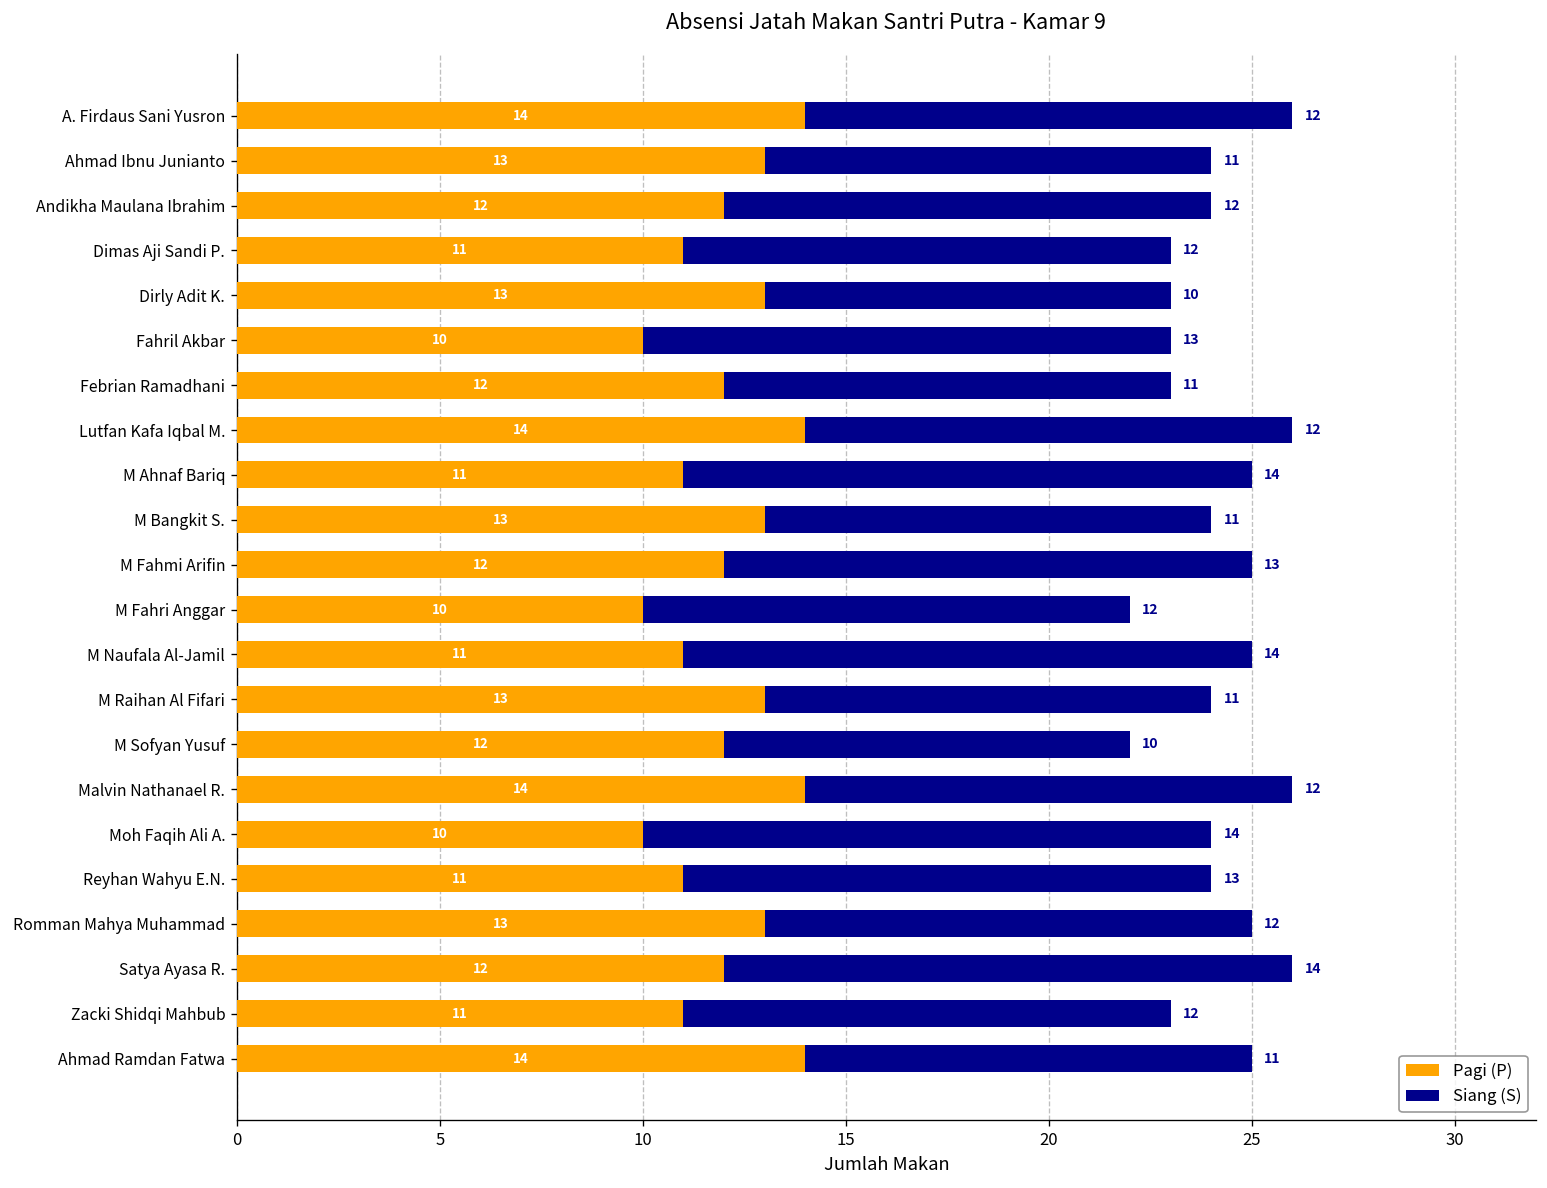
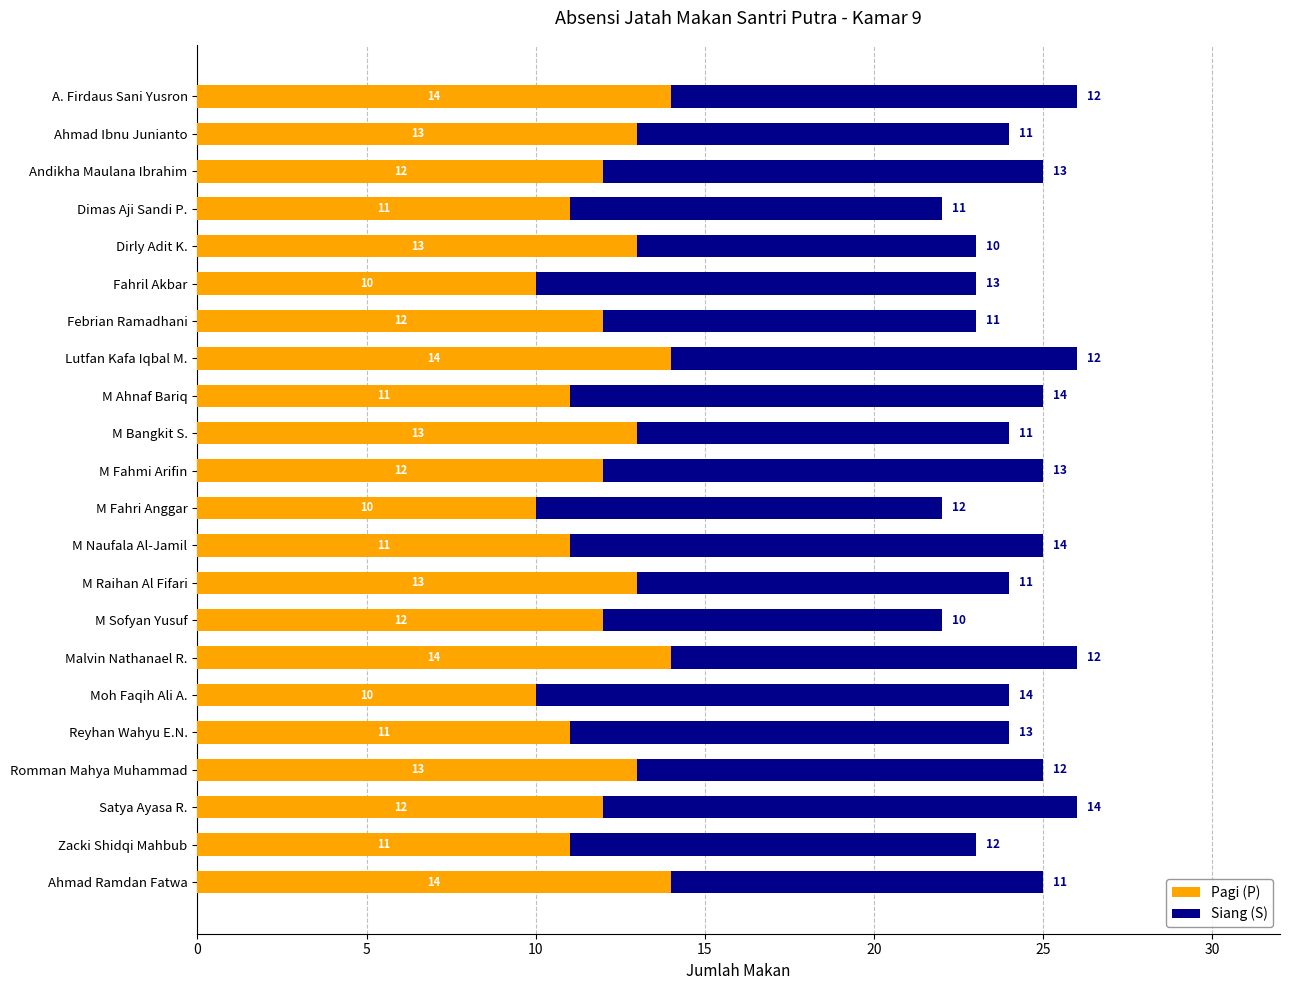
Siang (S), Andikha Maulana Ibrahim: 12 -> 13
Siang (S), Dimas Aji Sandi P.: 12 -> 11
